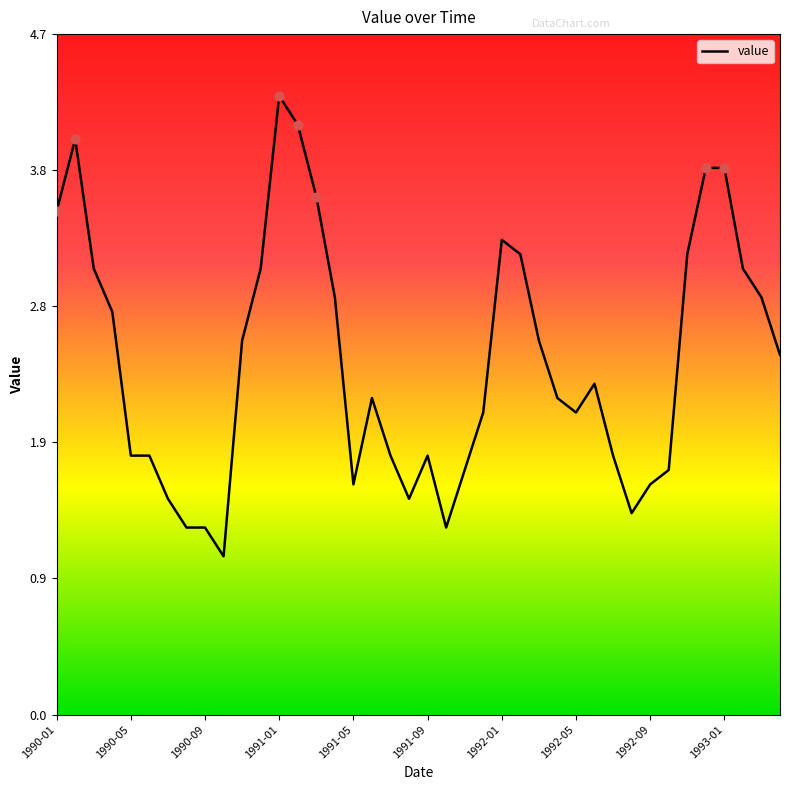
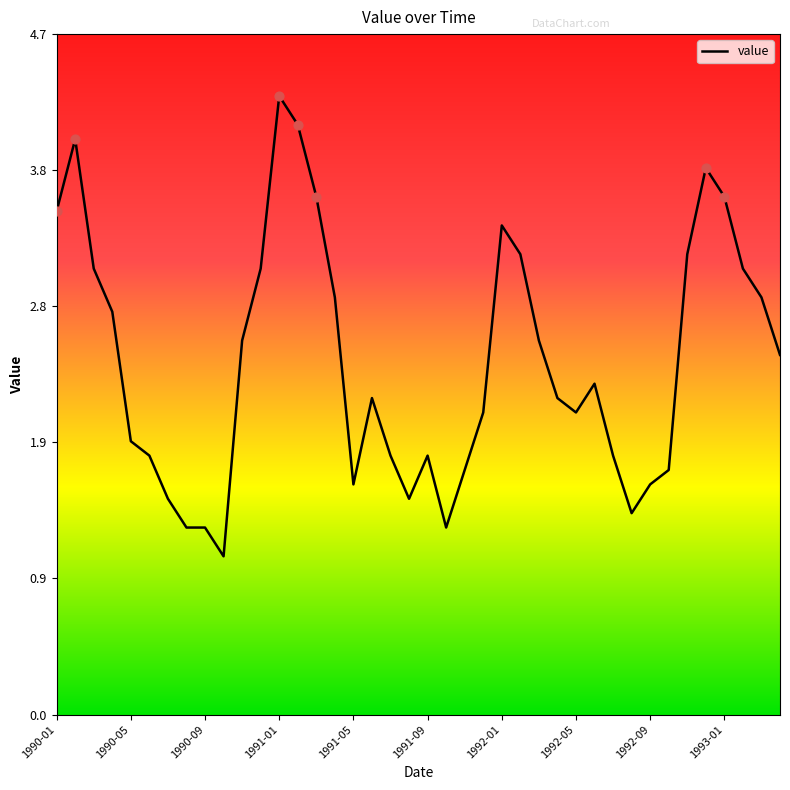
value, 1990-05: 1.8 -> 1.9
value, 1992-01: 3.3 -> 3.4
value, 1993-01: 3.8 -> 3.6
